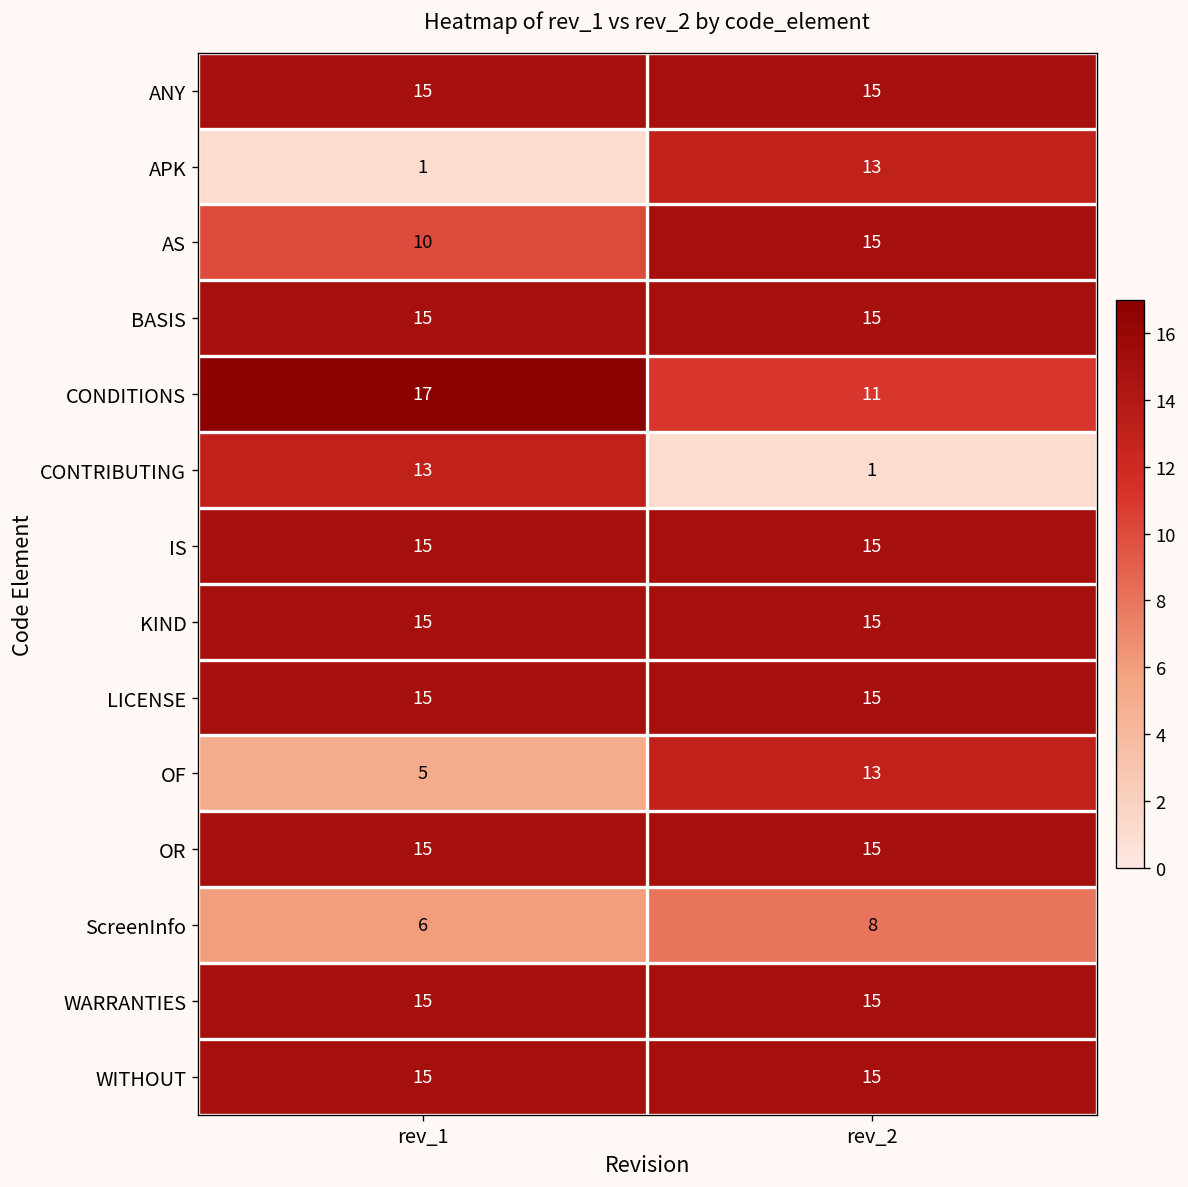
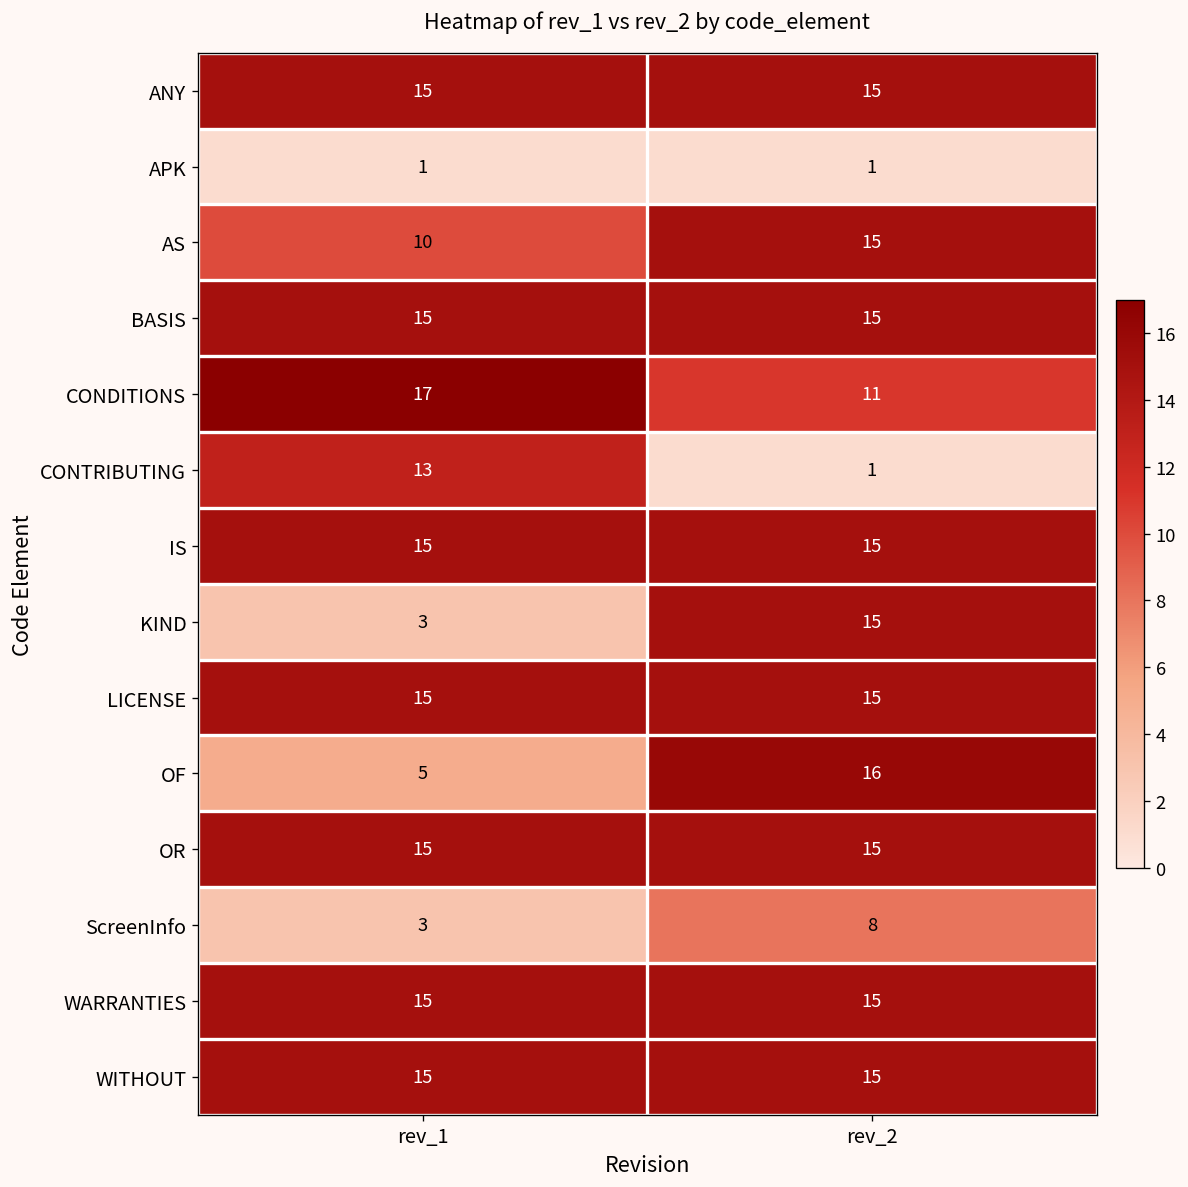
APK, rev_2: 13 -> 1
KIND, rev_1: 15 -> 3
OF, rev_2: 13 -> 16
ScreenInfo, rev_1: 6 -> 3
